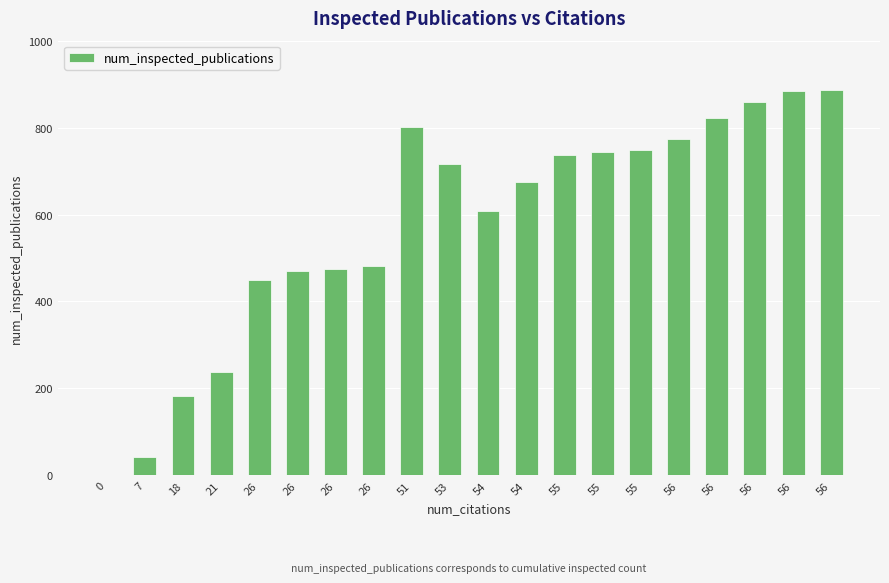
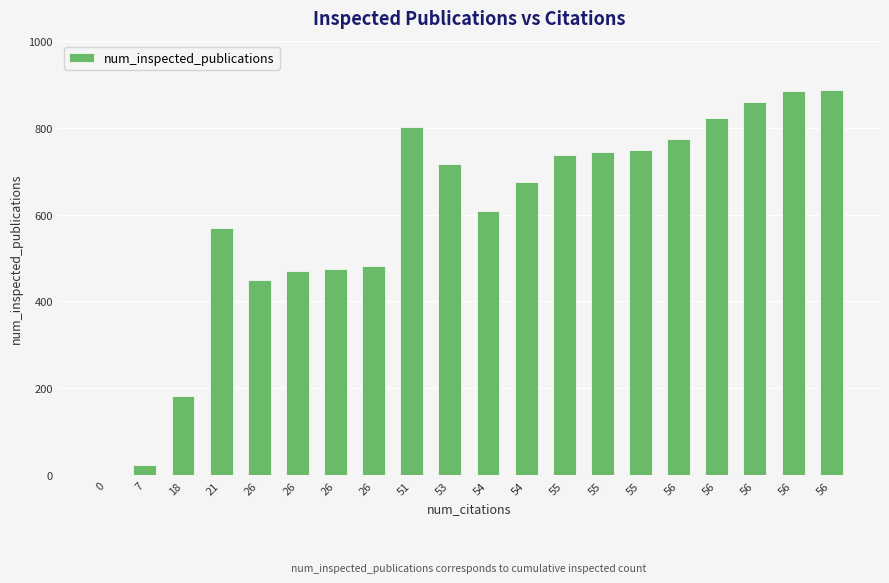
7: 40 -> 20
21: 240 -> 570
